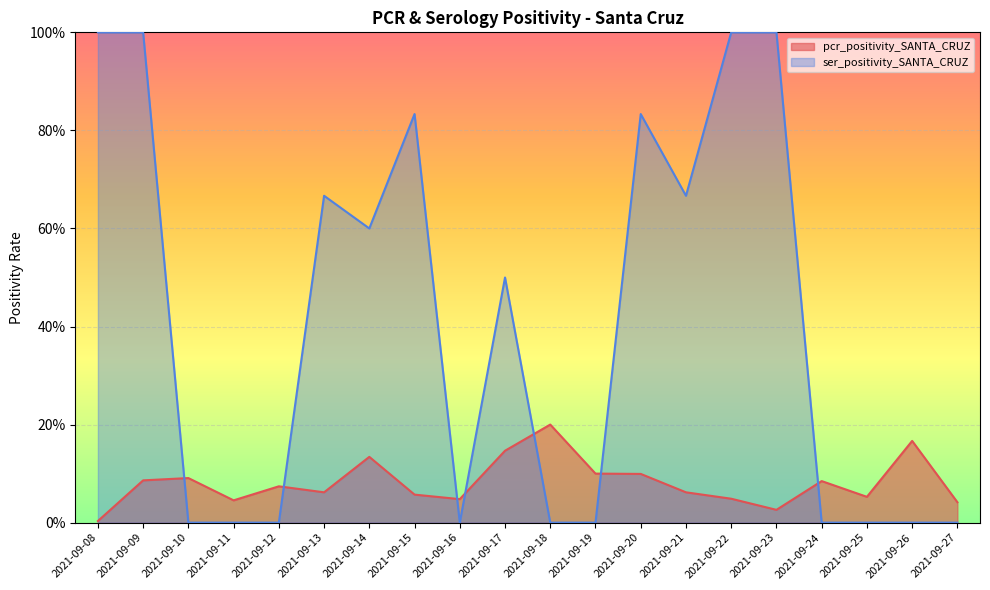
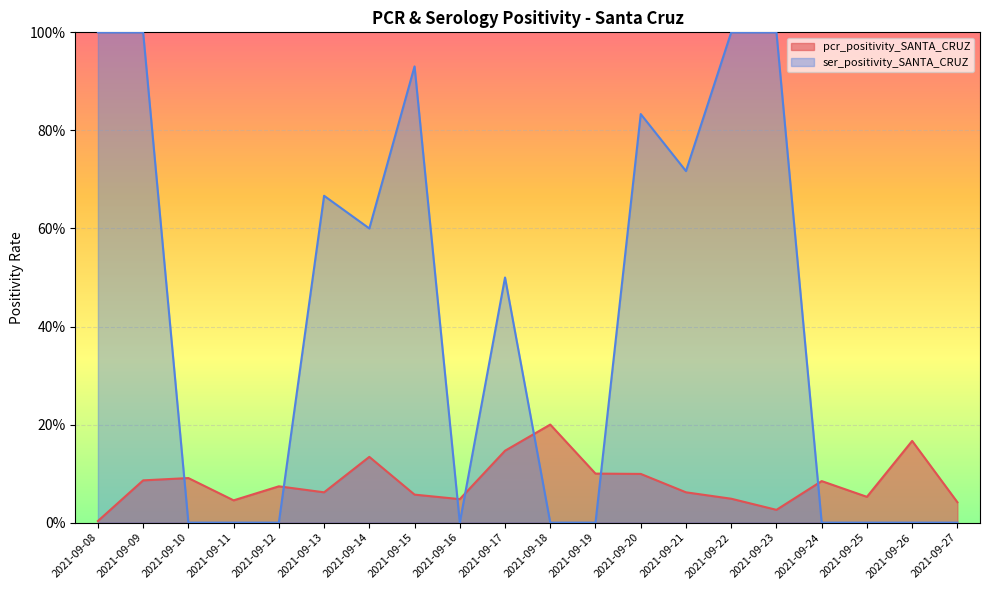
ser_positivity_SANTA_CRUZ, 2021-09-15: 83% -> 93%
ser_positivity_SANTA_CRUZ, 2021-09-21: 67% -> 72%
